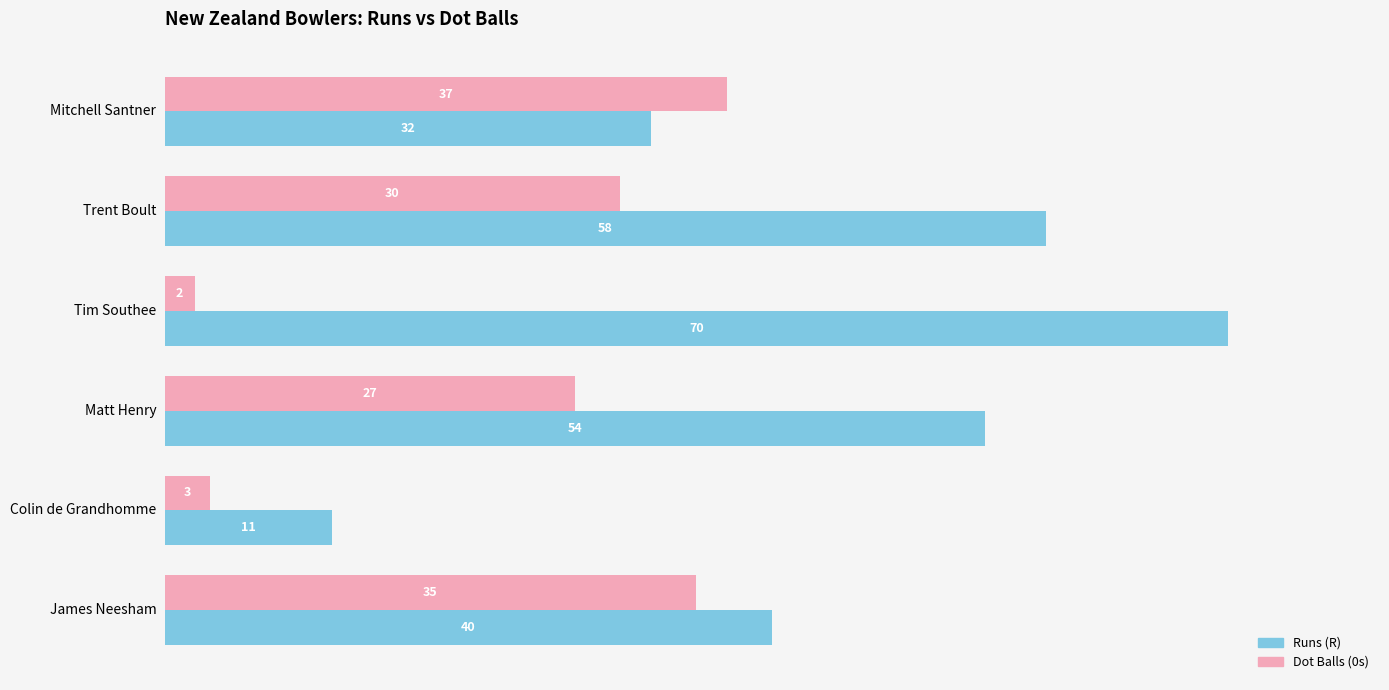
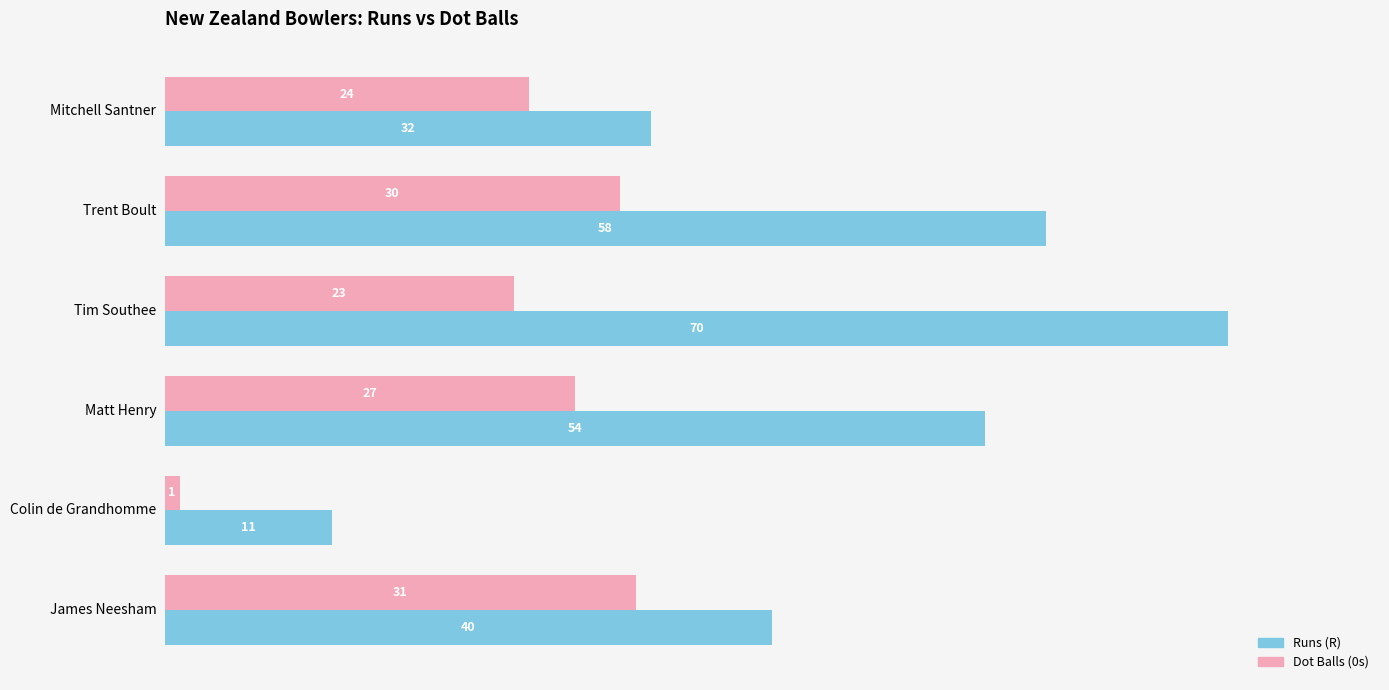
Dot Balls (0s), Mitchell Santner: 37 -> 24
Dot Balls (0s), Tim Southee: 2 -> 23
Dot Balls (0s), Colin de Grandhomme: 3 -> 1
Dot Balls (0s), James Neesham: 35 -> 31
